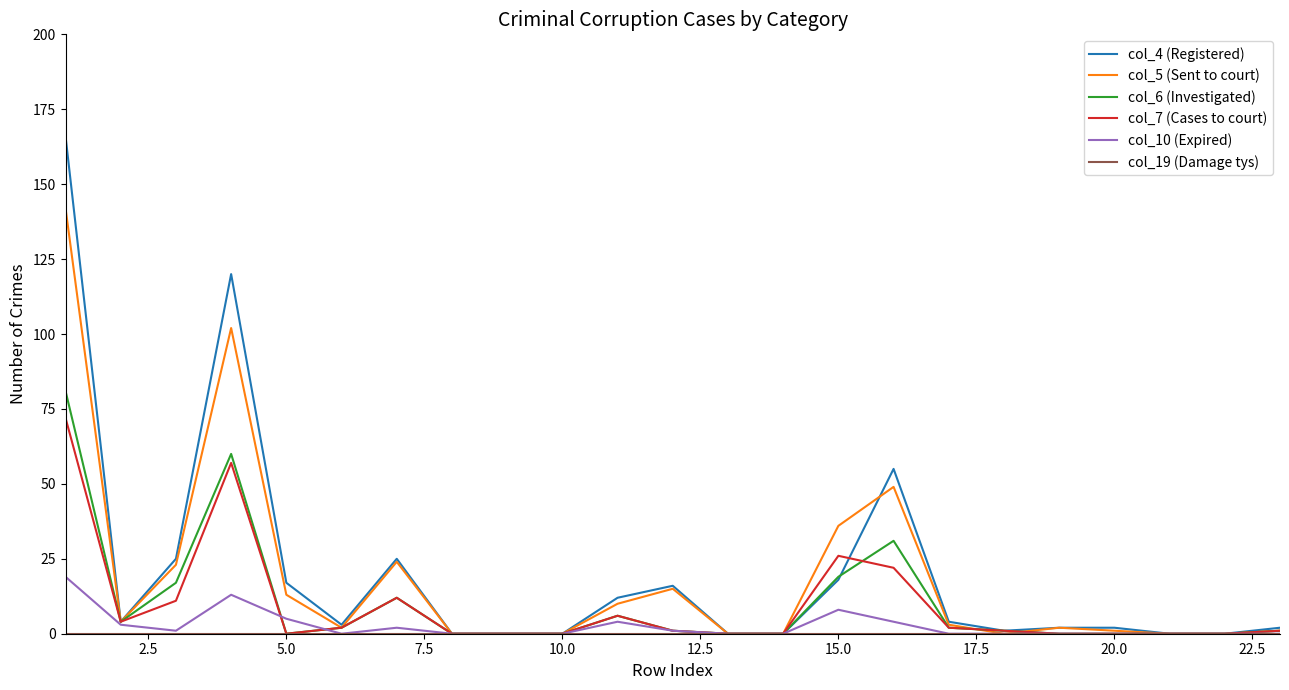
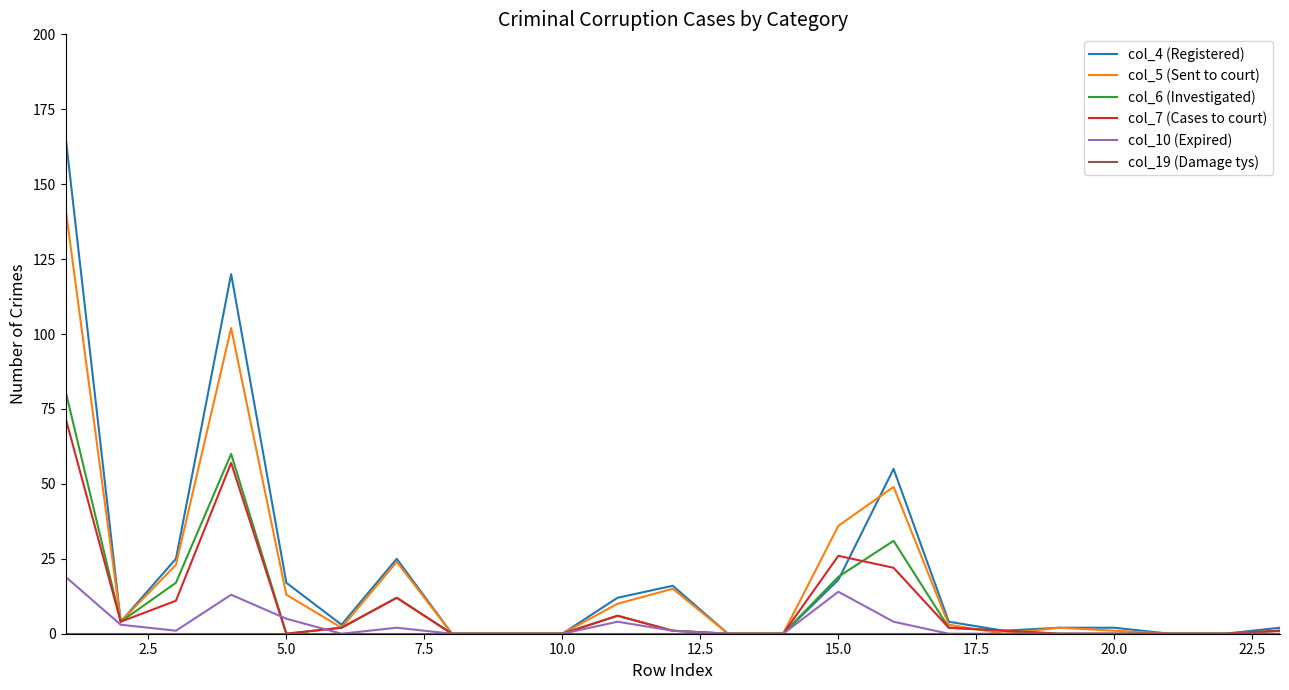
col_10 (Expired), 15.0: 8 -> 14
